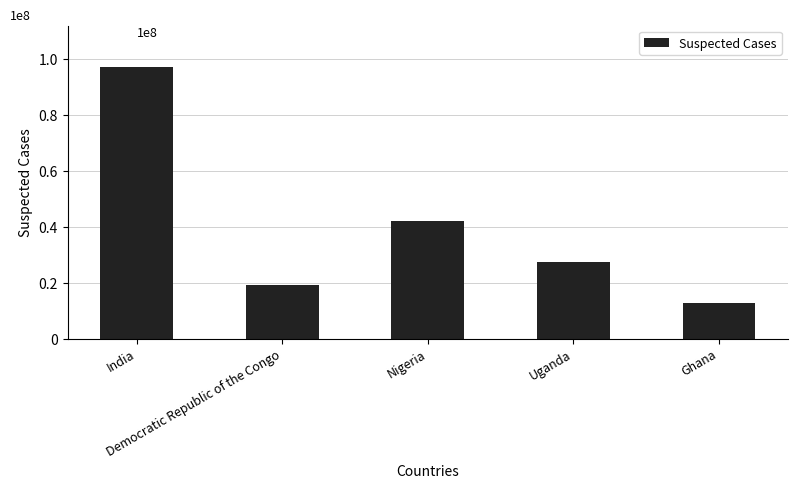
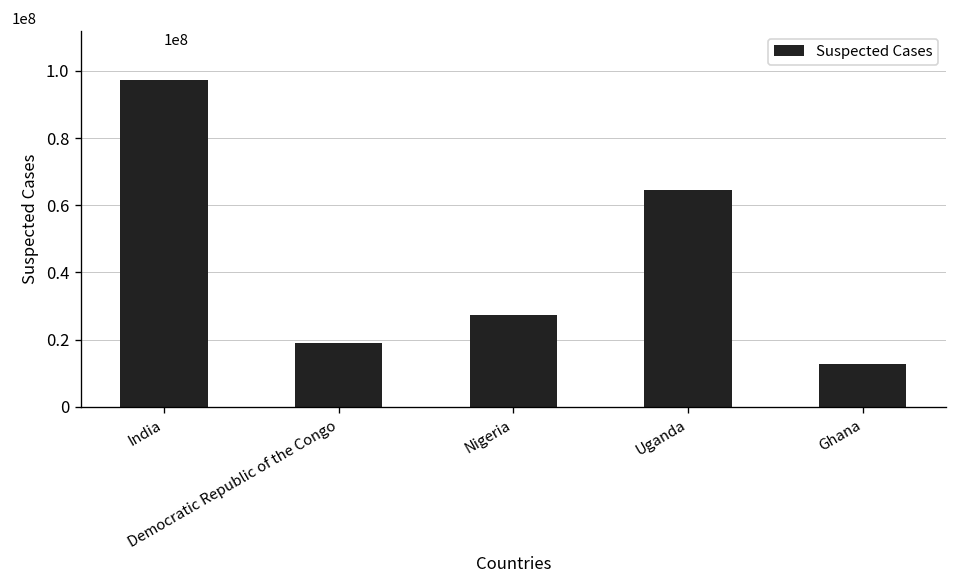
Nigeria: 0.42 -> 0.27
Uganda: 0.27 -> 0.64
